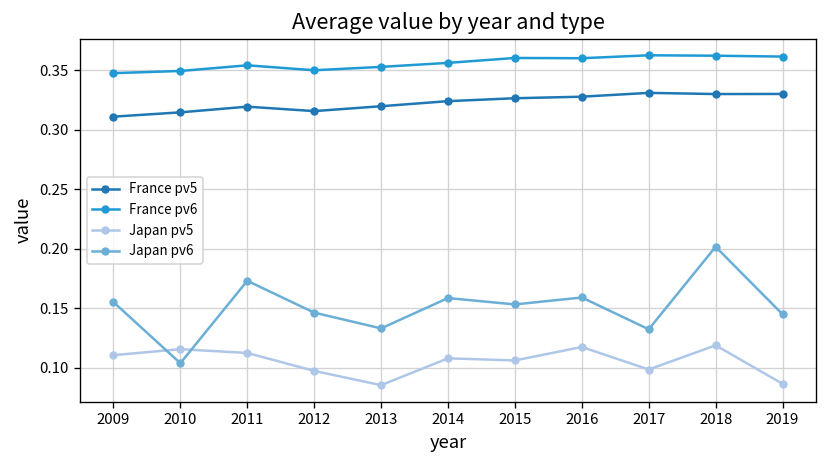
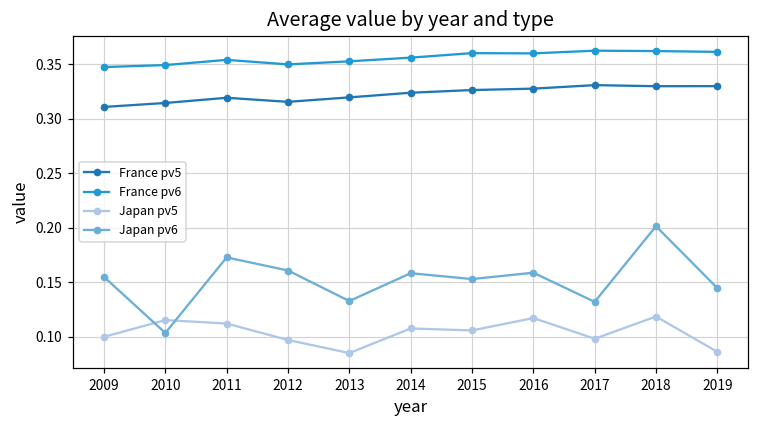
Japan pv5, 2009: 0.11 -> 0.10
Japan pv6, 2012: 0.15 -> 0.16
